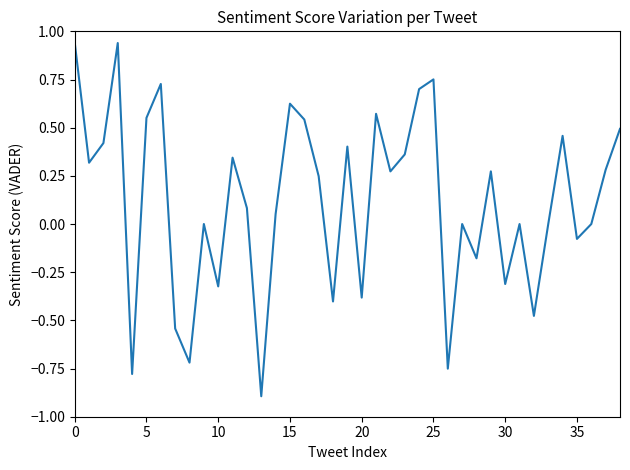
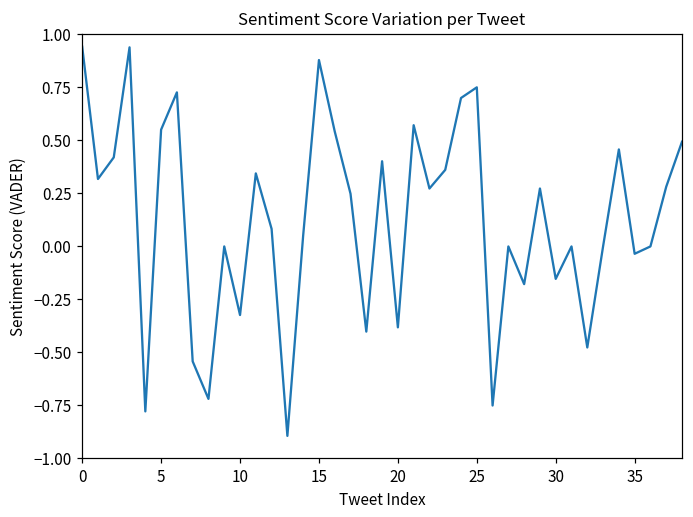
15: 0.62 -> 0.88
30: -0.31 -> -0.15
35: -0.08 -> -0.03
